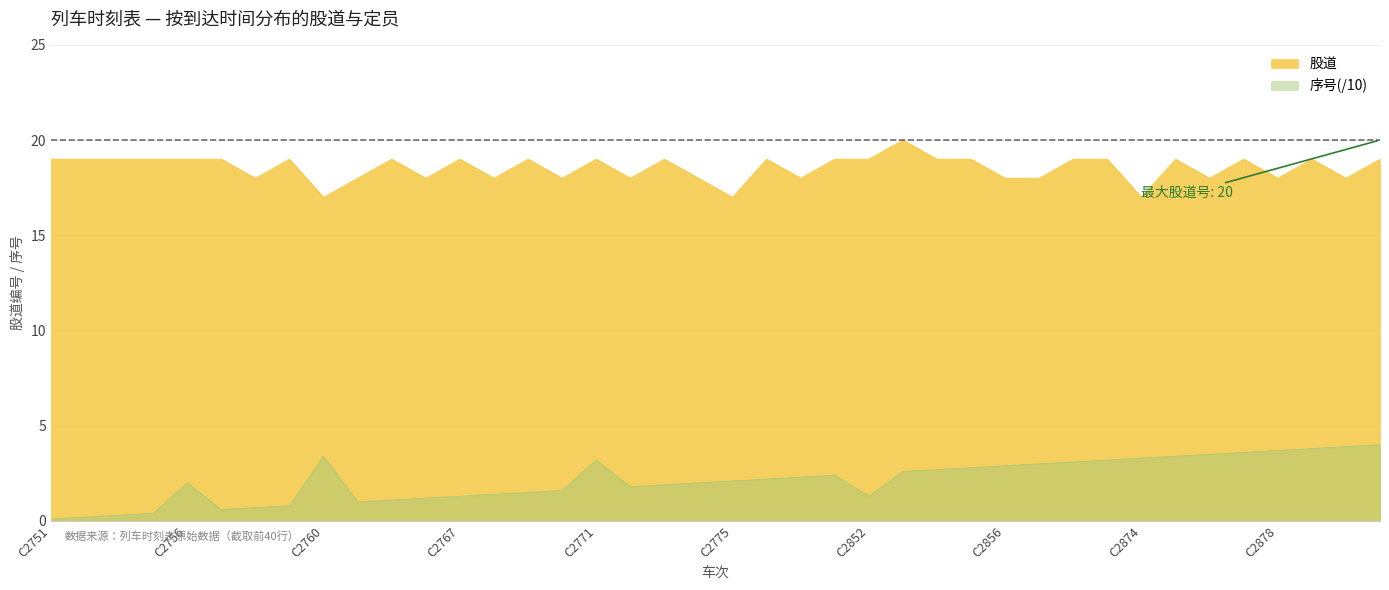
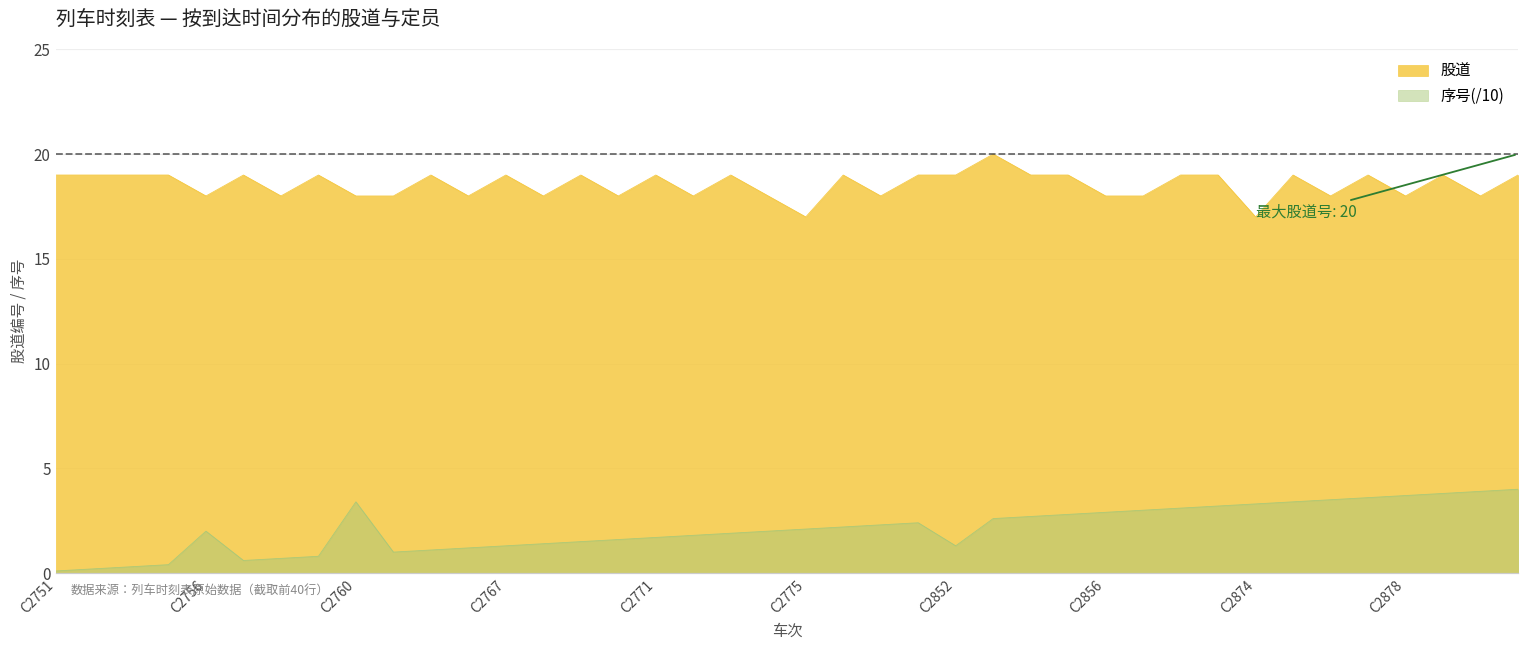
股道, C2756: 19 -> 18
股道, C2760: 17 -> 18
序号(/10), C2771: 3.2 -> 1.7
